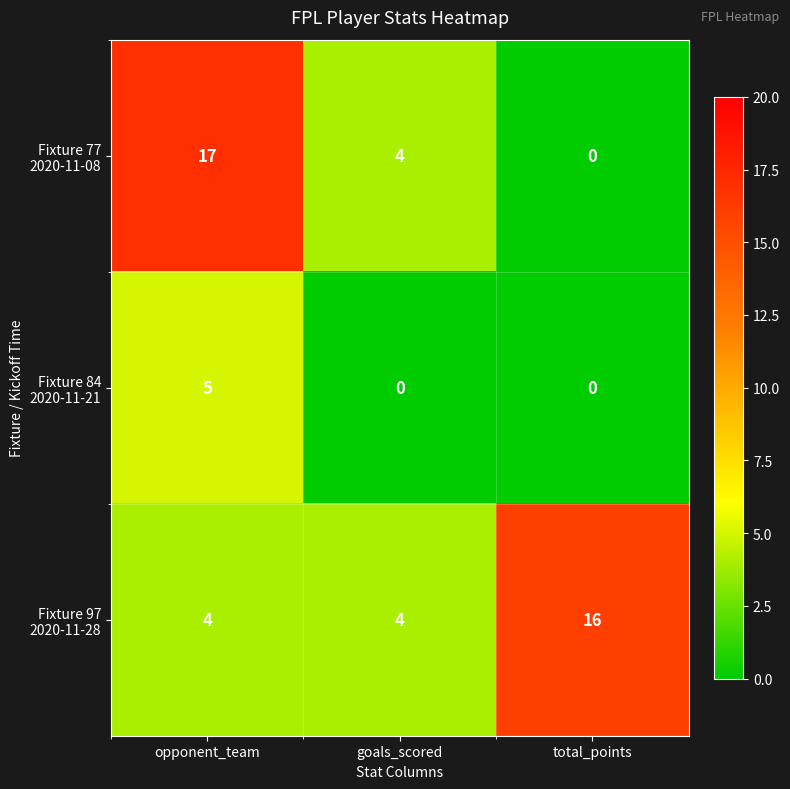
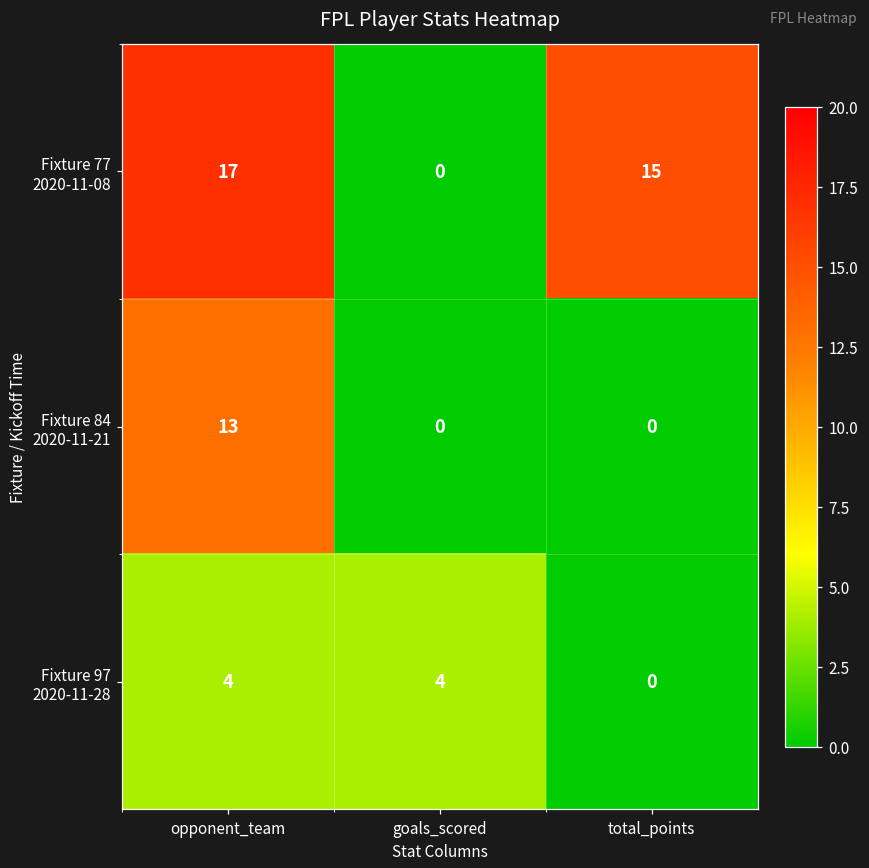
Fixture 77 2020-11-08, goals_scored: 4 -> 0
Fixture 77 2020-11-08, total_points: 0 -> 15
Fixture 84 2020-11-21, opponent_team: 5 -> 13
Fixture 97 2020-11-28, total_points: 16 -> 0
